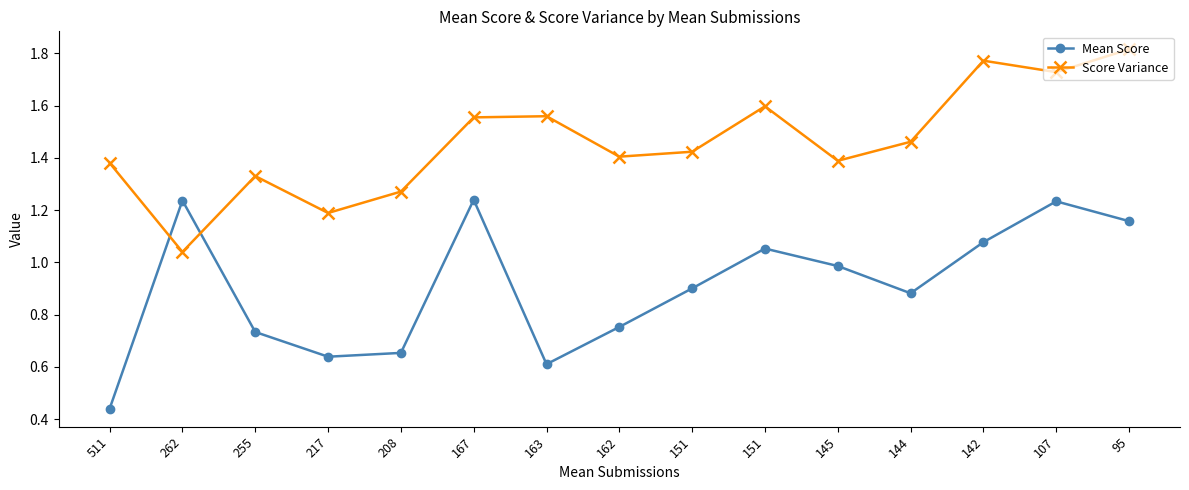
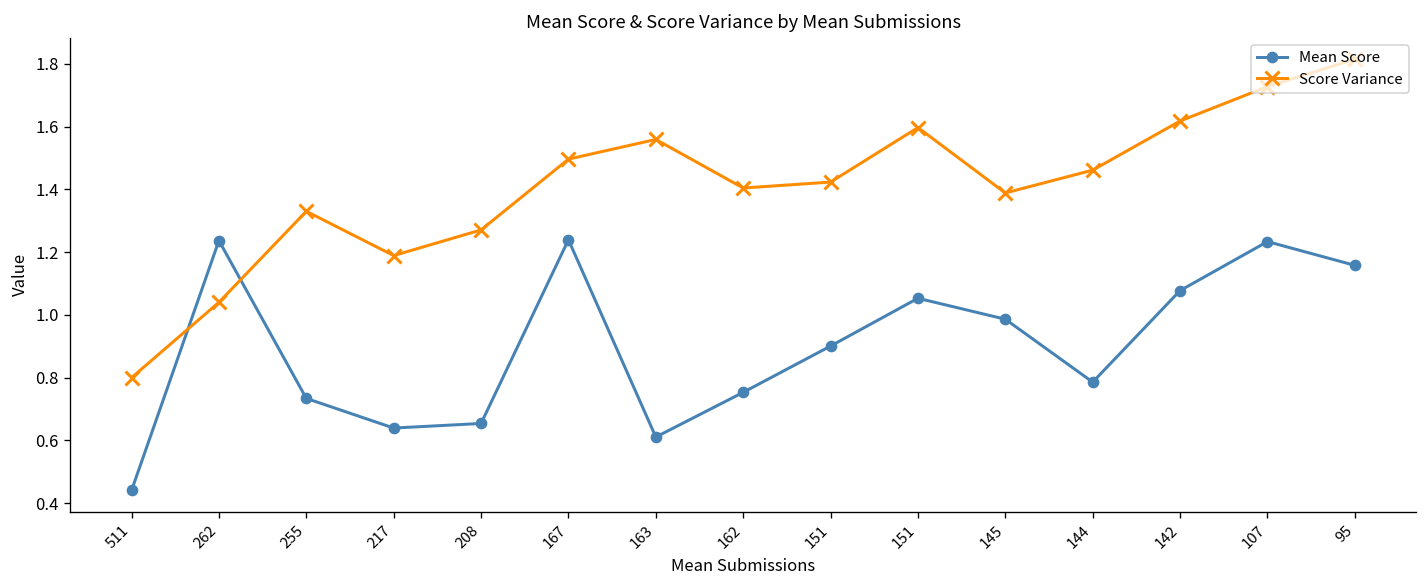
Score Variance, 511: 1.38 -> 0.80
Score Variance, 167: 1.55 -> 1.50
Mean Score, 144: 0.88 -> 0.79
Score Variance, 142: 1.77 -> 1.62
